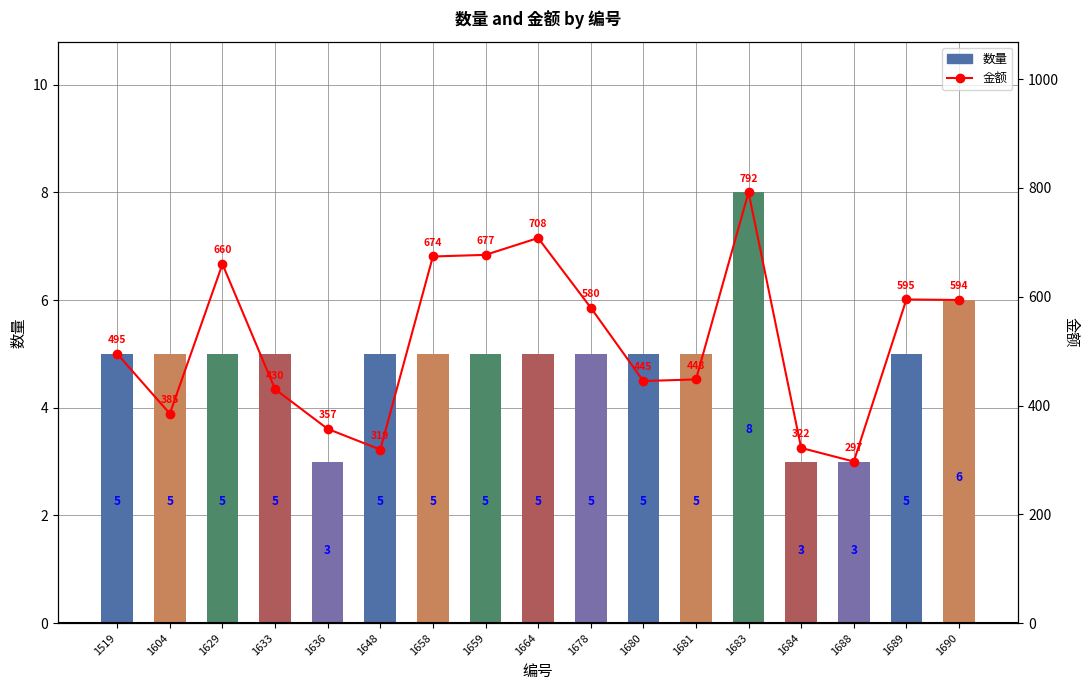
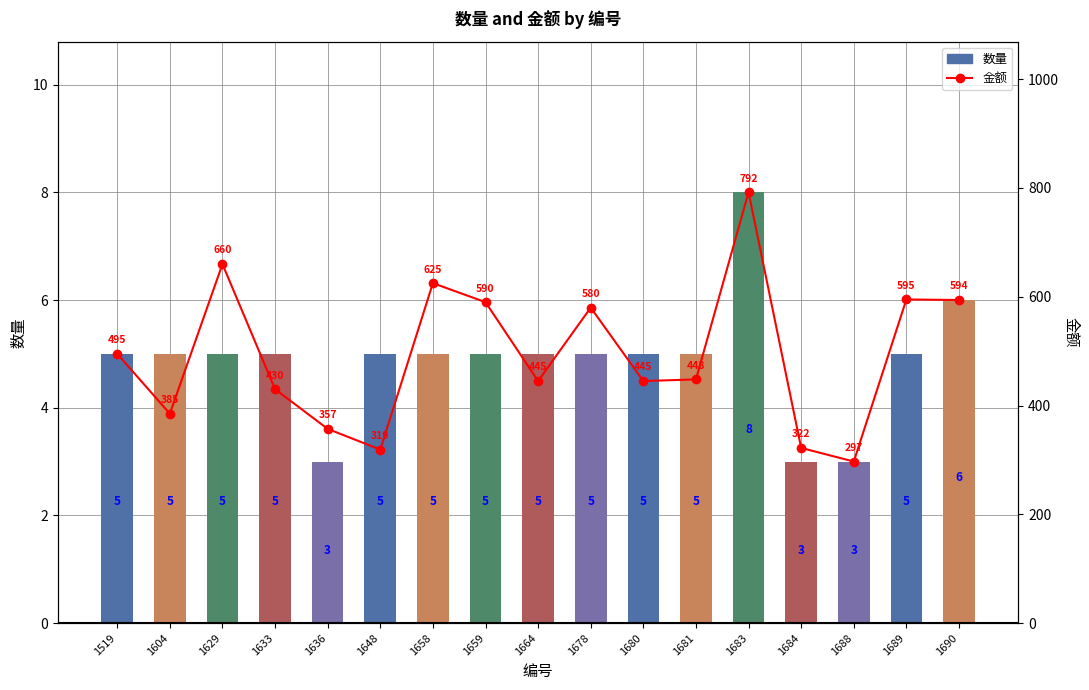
金额, 1658: 674 -> 625
金额, 1659: 677 -> 590
金额, 1664: 708 -> 445
